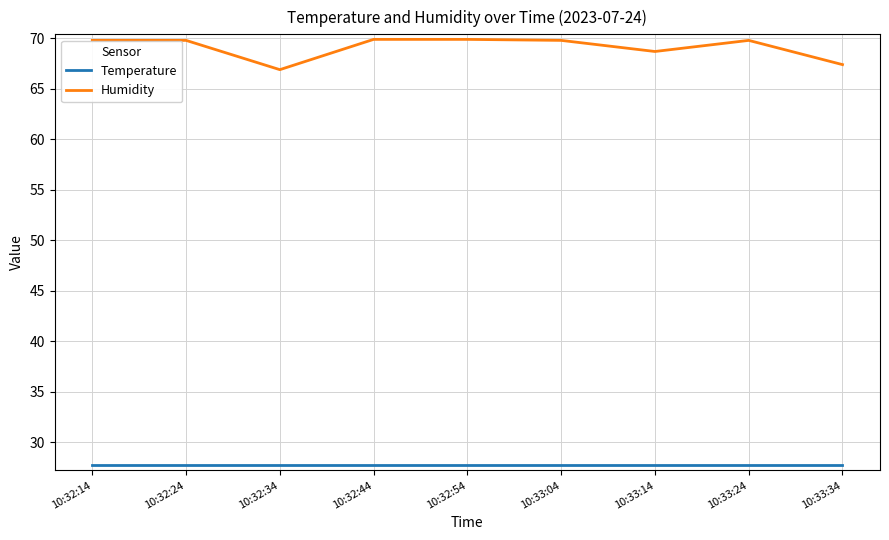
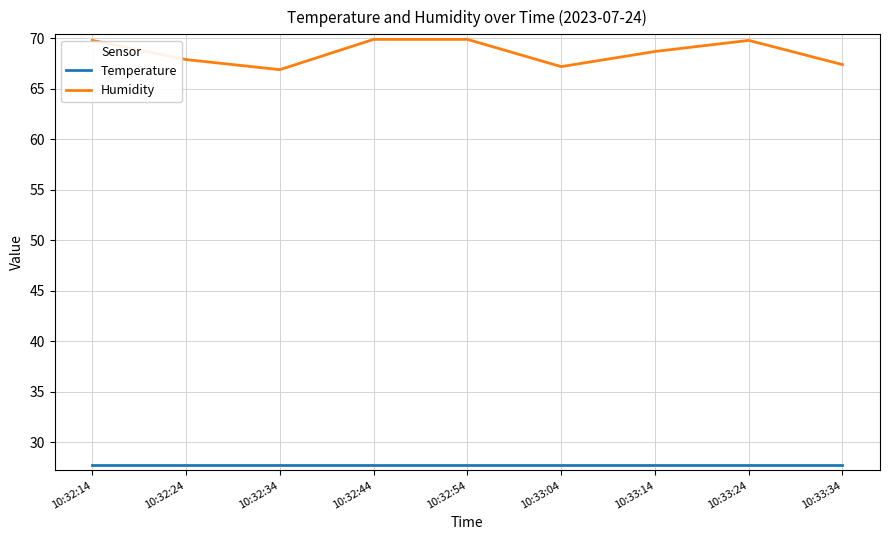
Humidity, 10:32:24: 69.8 -> 67.9
Humidity, 10:33:04: 69.8 -> 67.2
